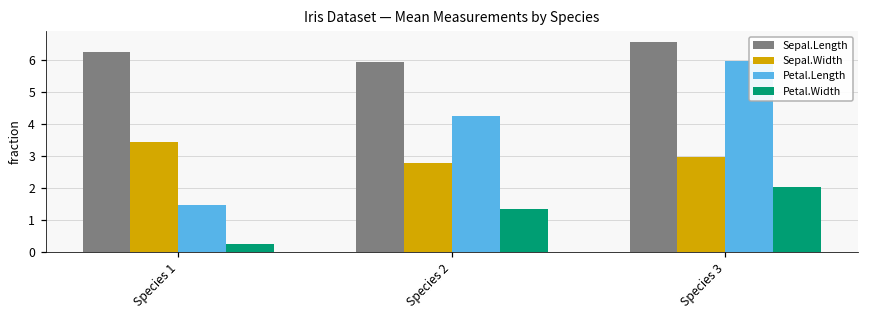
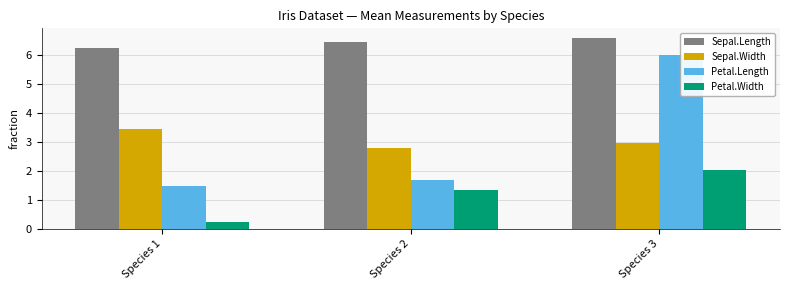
Sepal.Length, Species 2: 5.9 -> 6.4
Petal.Length, Species 2: 4.3 -> 1.7
